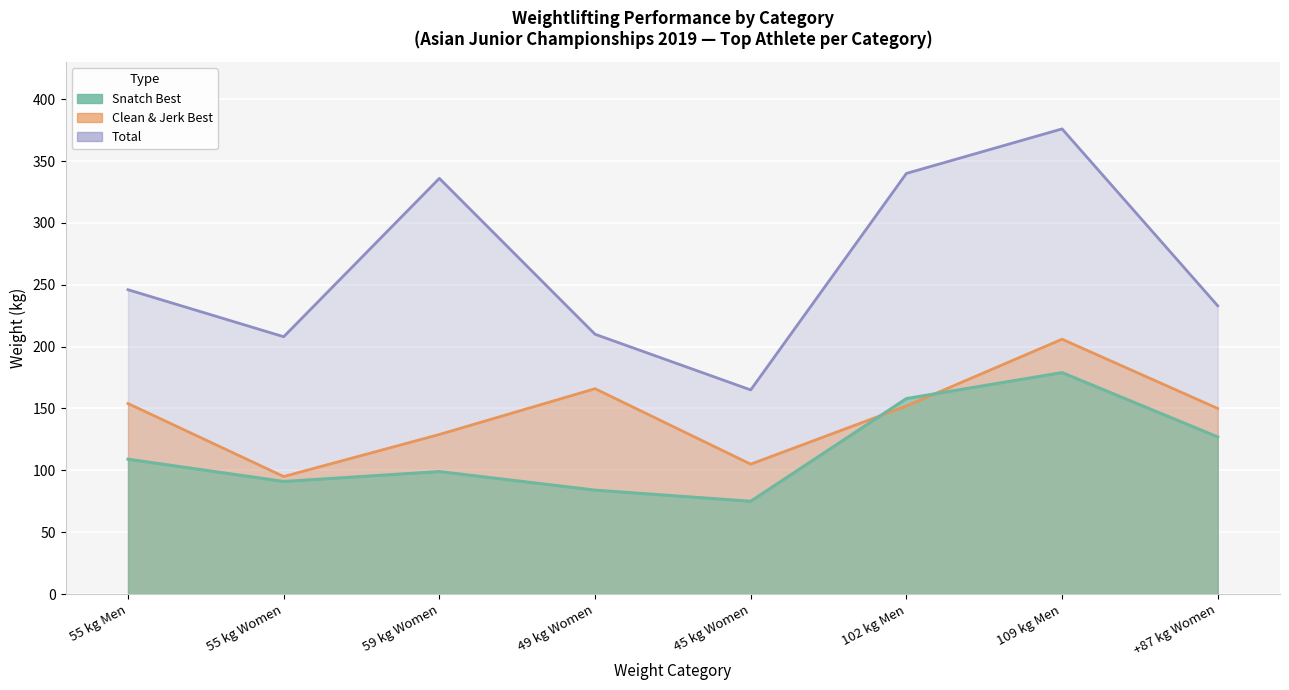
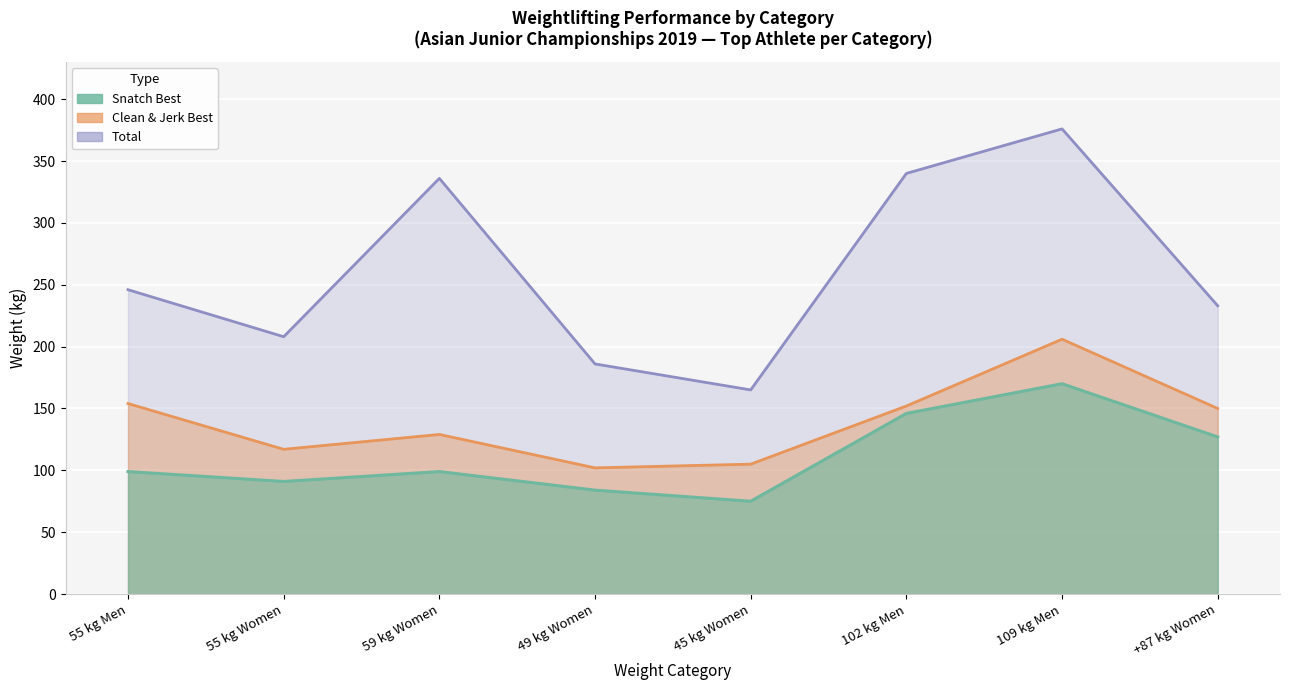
Snatch Best, 55 kg Men: 109 -> 99
Clean & Jerk Best, 55 kg Women: 95 -> 117
Total, 49 kg Women: 210 -> 186
Clean & Jerk Best, 49 kg Women: 166 -> 102
Snatch Best, 102 kg Men: 158 -> 146
Snatch Best, 109 kg Men: 179 -> 170
